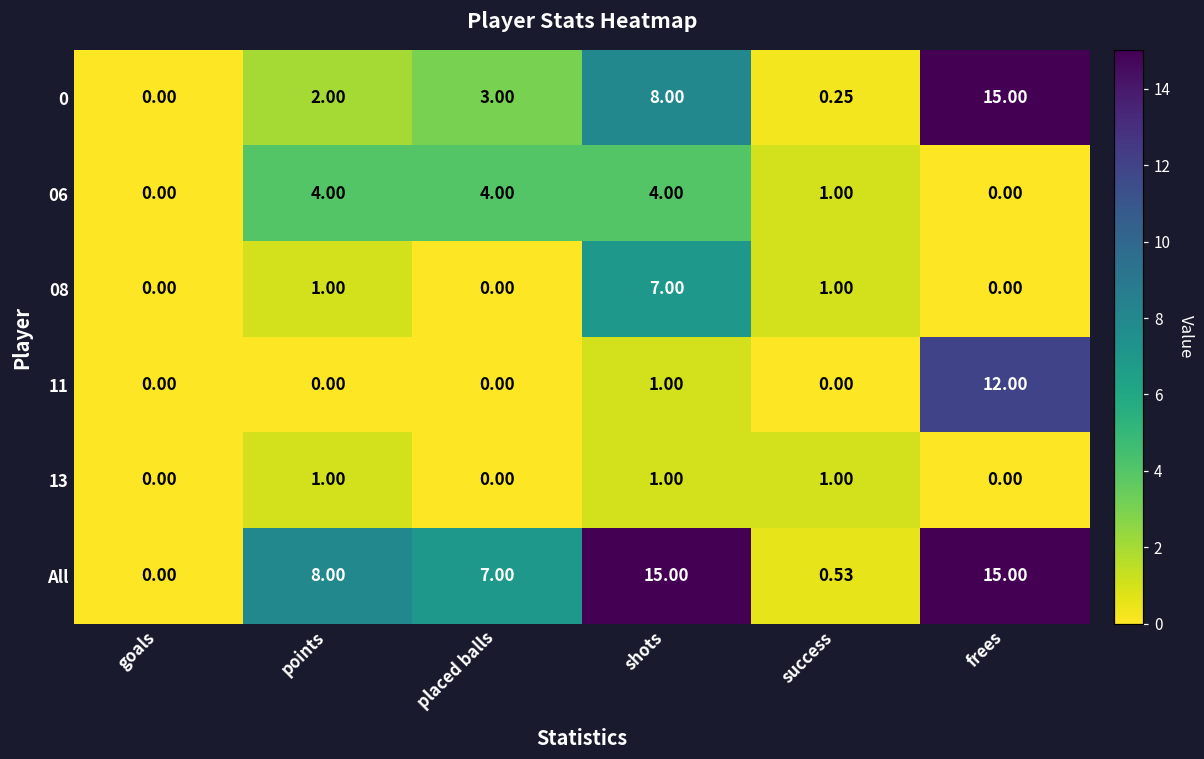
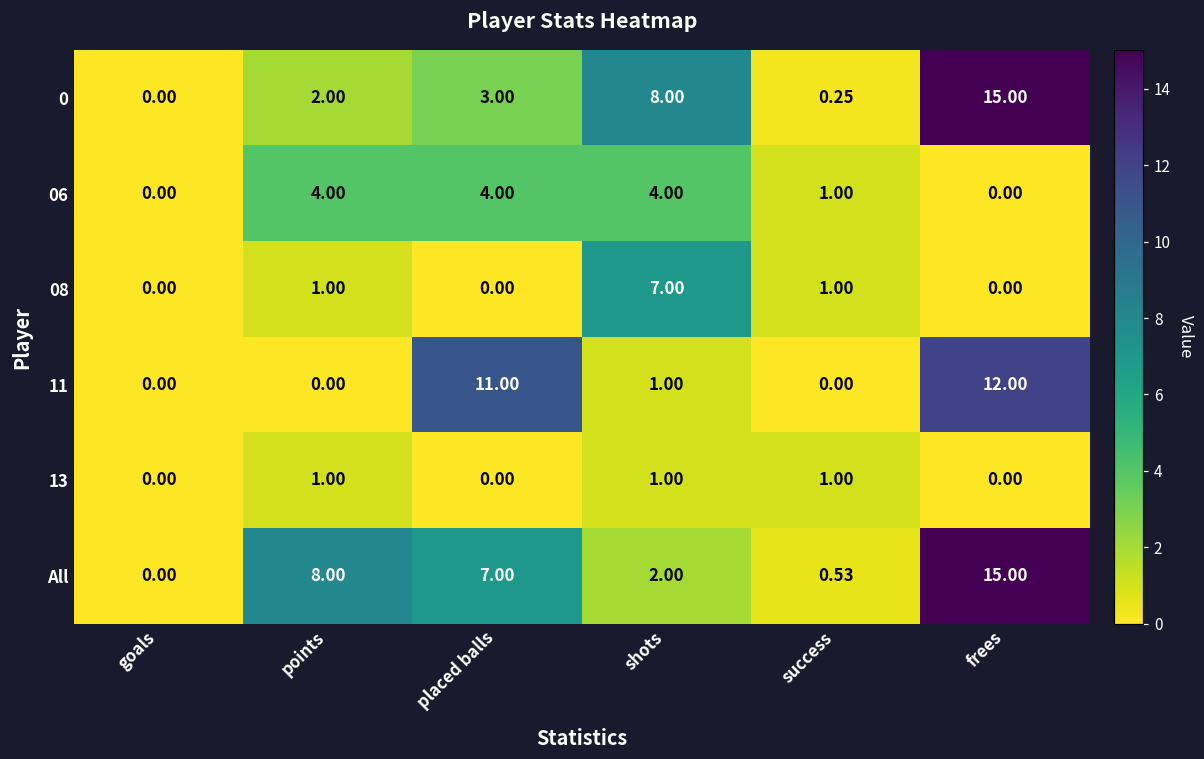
11, placed balls: 0.00 -> 11.00
All, shots: 15.00 -> 2.00
